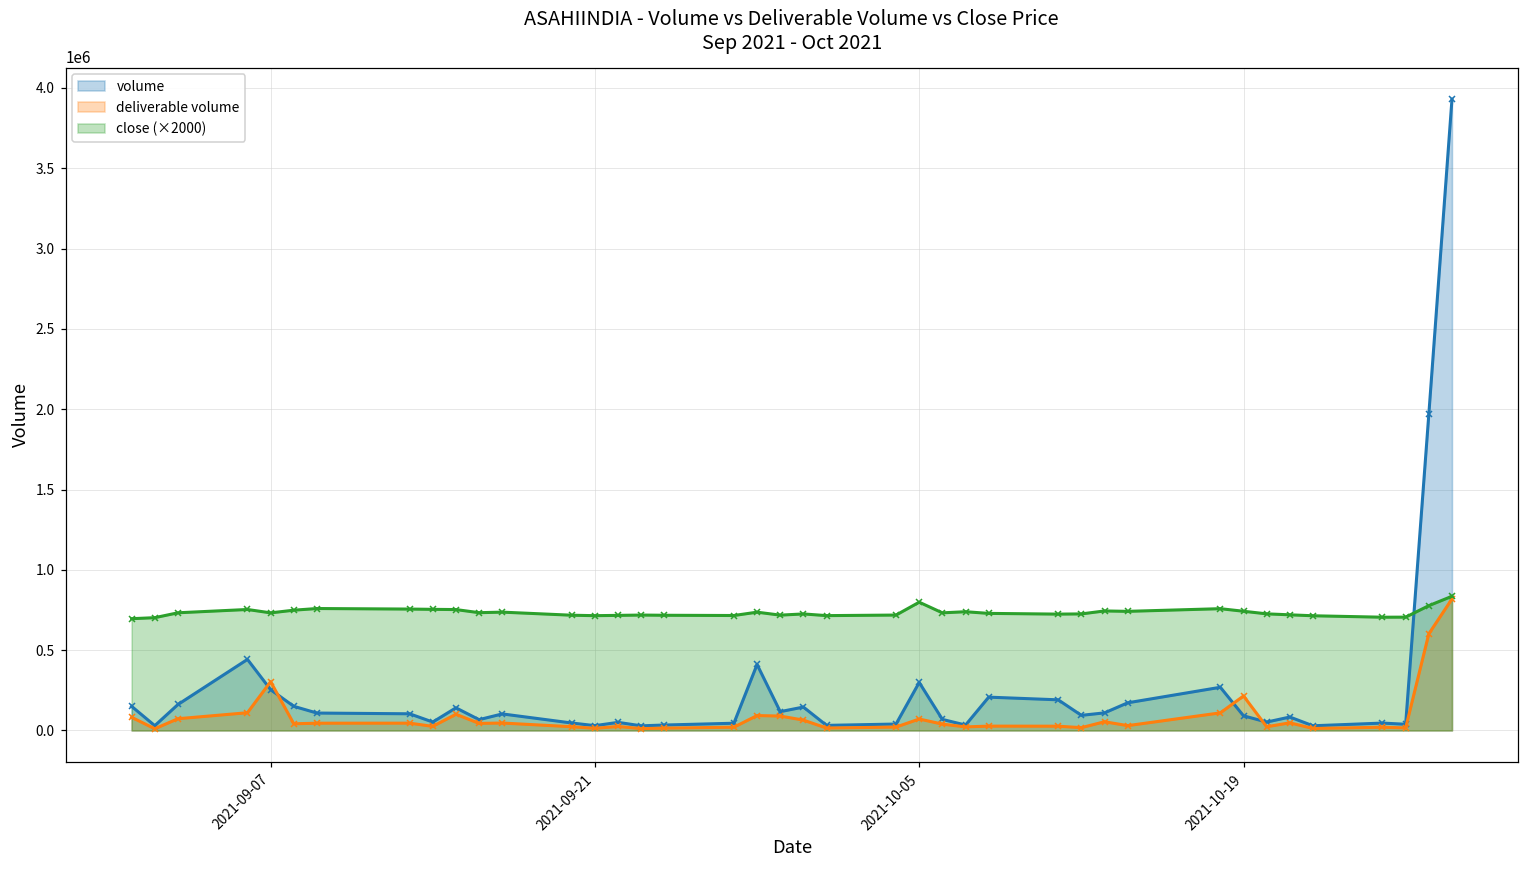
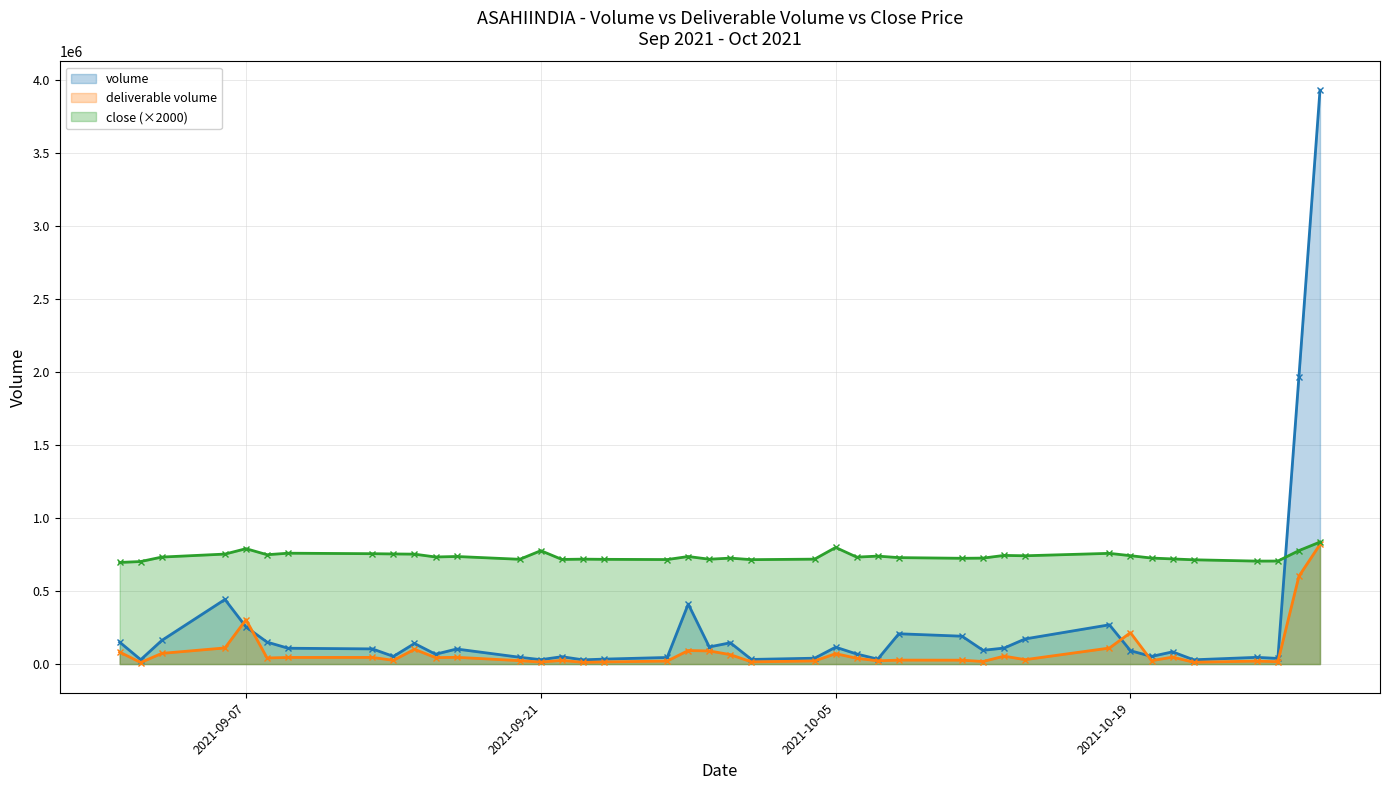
close (×2000), 2021-09-07: 730000 -> 790000
close (×2000), 2021-09-21: 710000 -> 780000
volume, 2021-10-05: 300000 -> 120000
